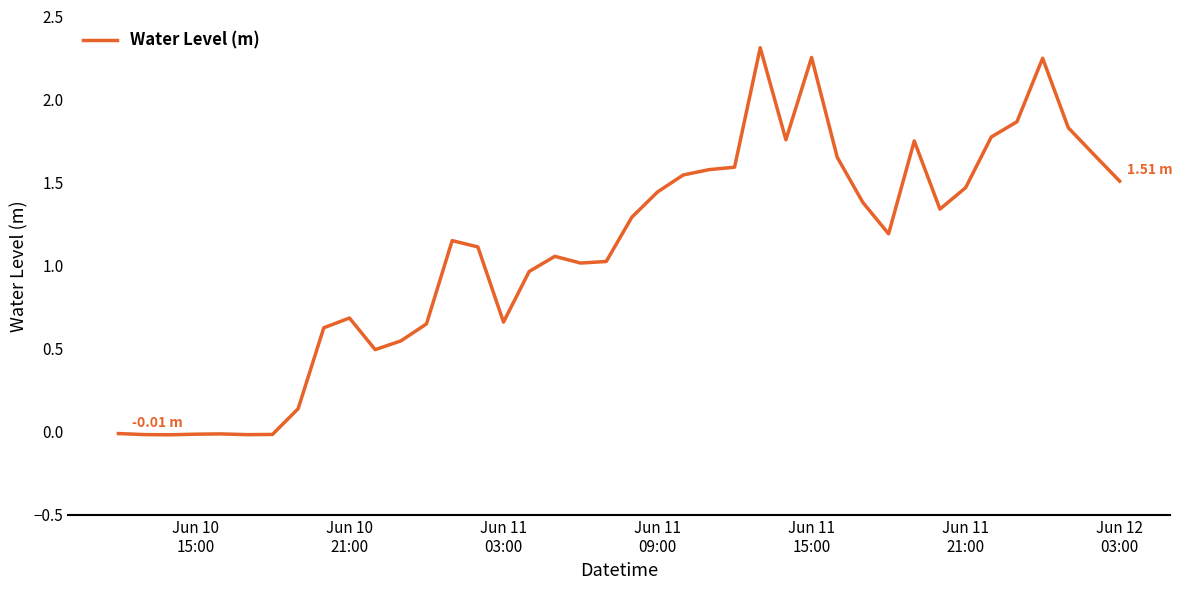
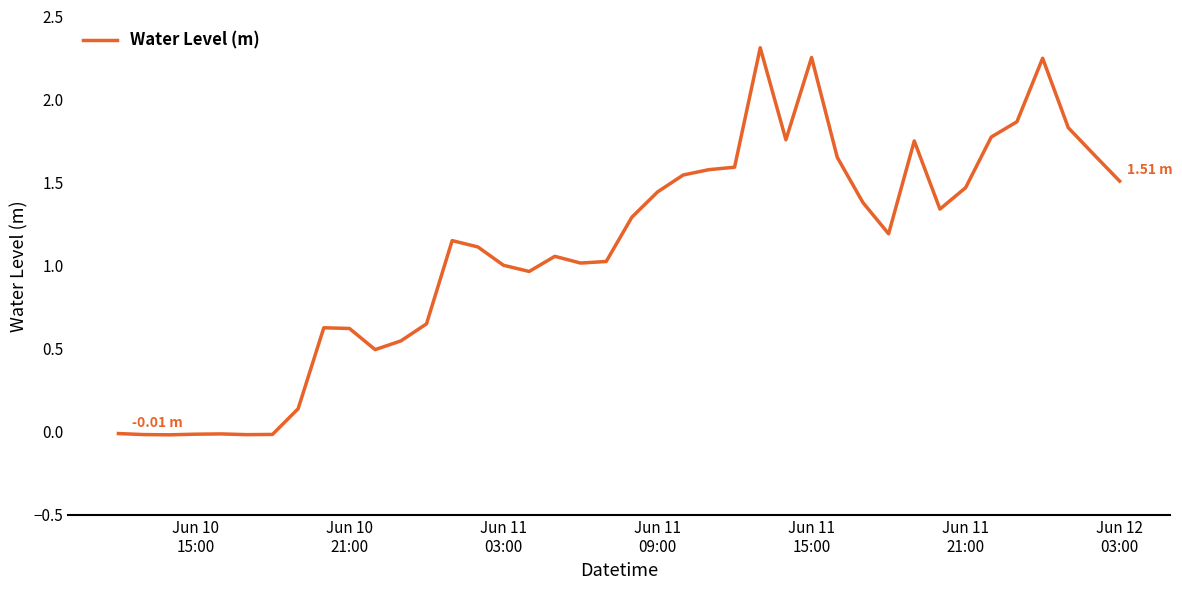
Jun 10 21:00: 0.69 -> 0.62
Jun 11 03:00: 0.66 -> 1.00
